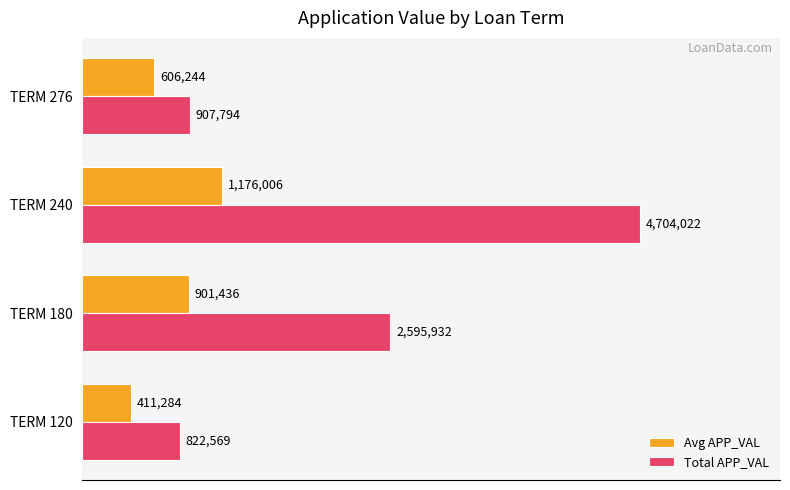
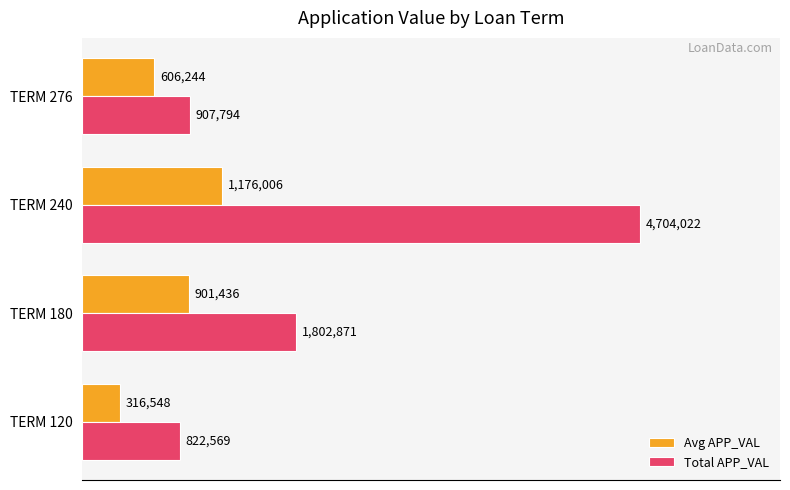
Total APP_VAL, TERM 180: 2,595,932 -> 1,802,871
Avg APP_VAL, TERM 120: 411,284 -> 316,548
